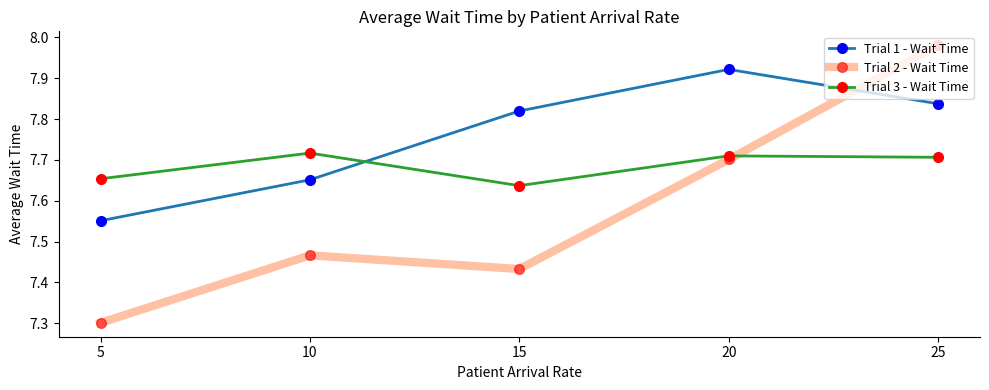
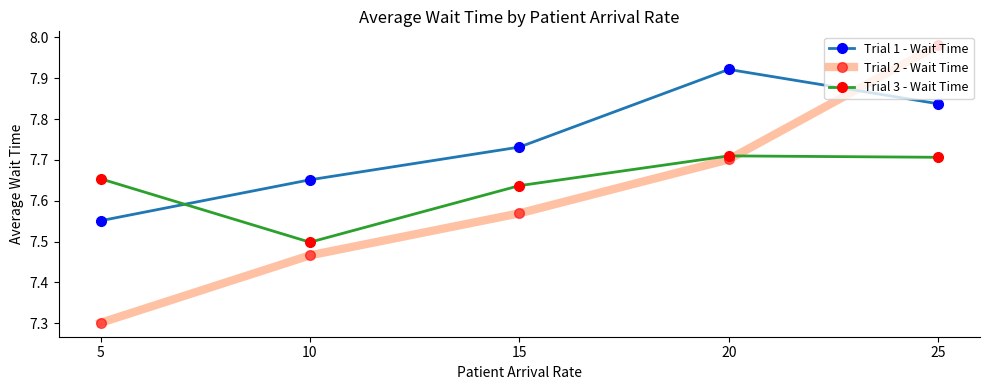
Trial 3 - Wait Time, 10: 7.72 -> 7.50
Trial 1 - Wait Time, 15: 7.82 -> 7.73
Trial 2 - Wait Time, 15: 7.43 -> 7.57
